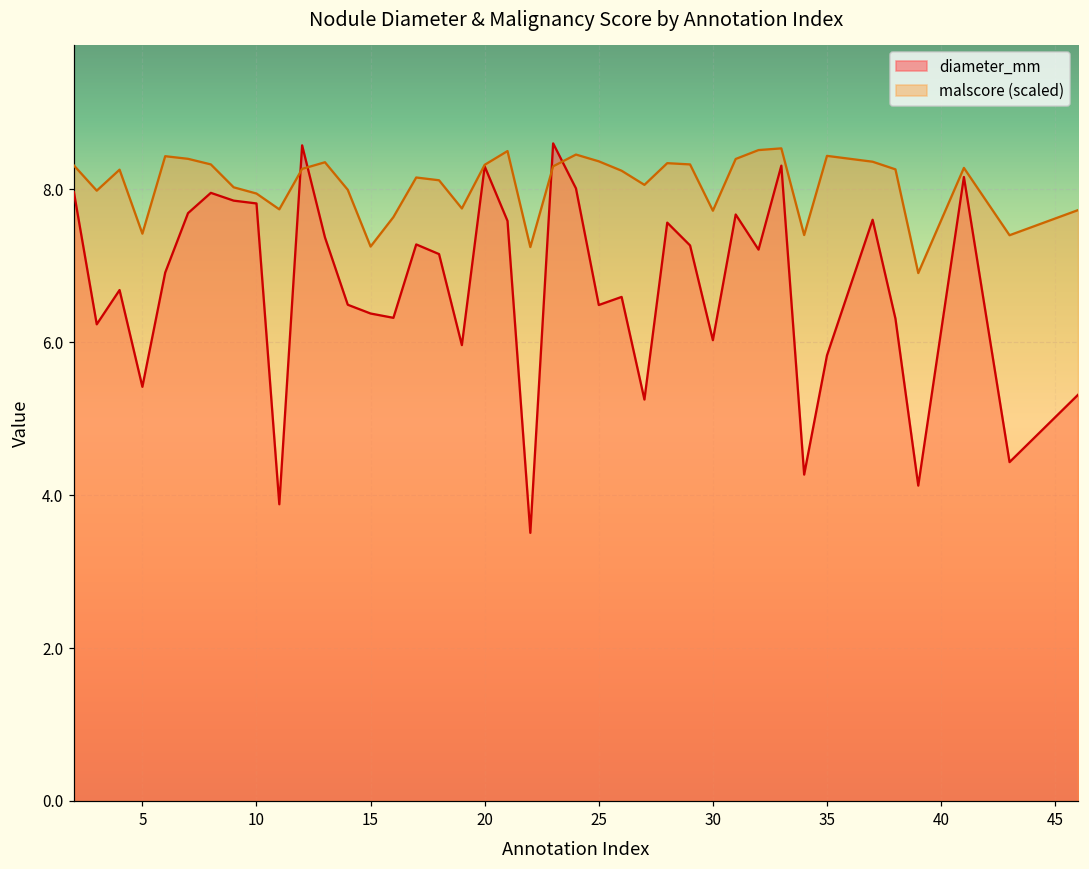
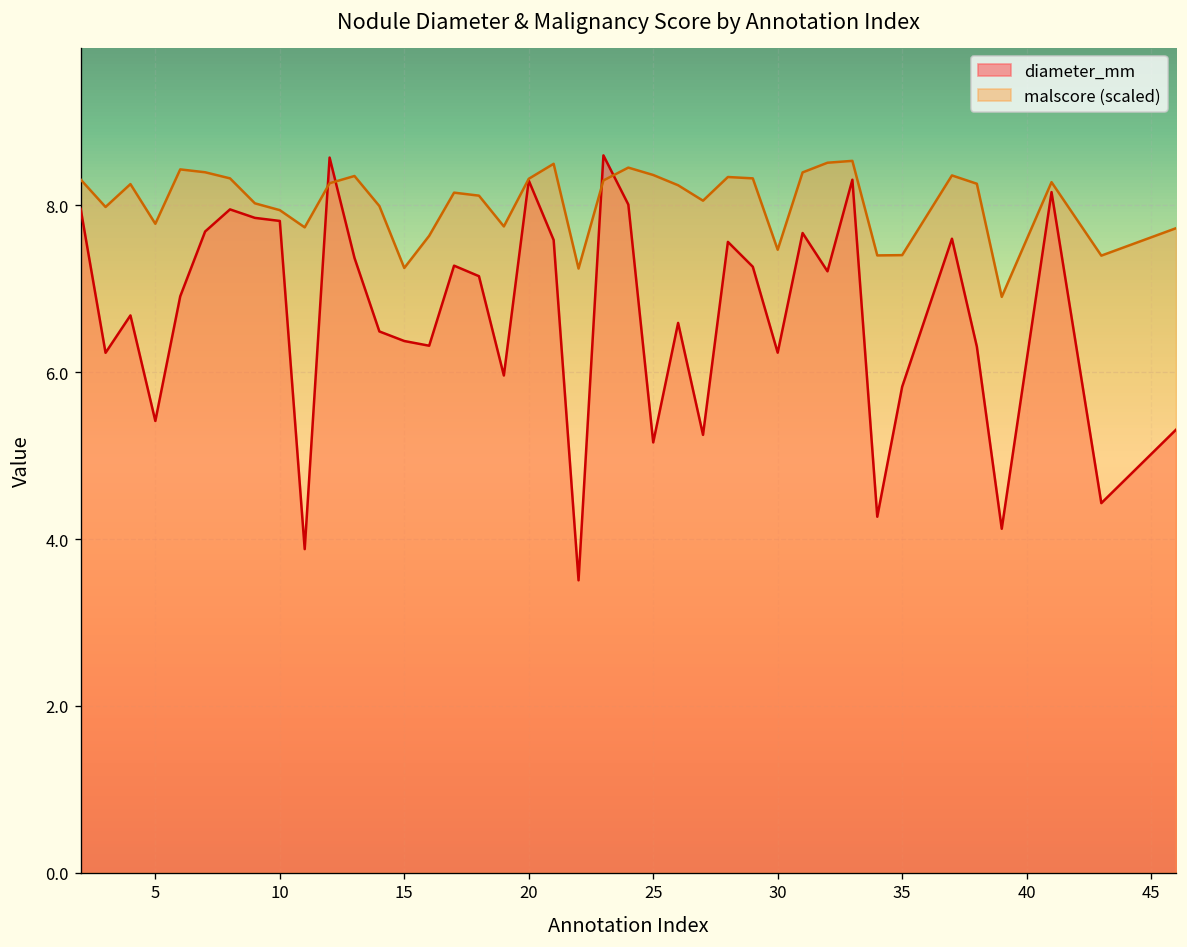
malscore (scaled), 5: 7.4 -> 7.8
diameter_mm, 25: 6.5 -> 5.2
diameter_mm, 30: 6.0 -> 6.2
malscore (scaled), 30: 7.7 -> 7.5
malscore (scaled), 35: 8.4 -> 7.4
